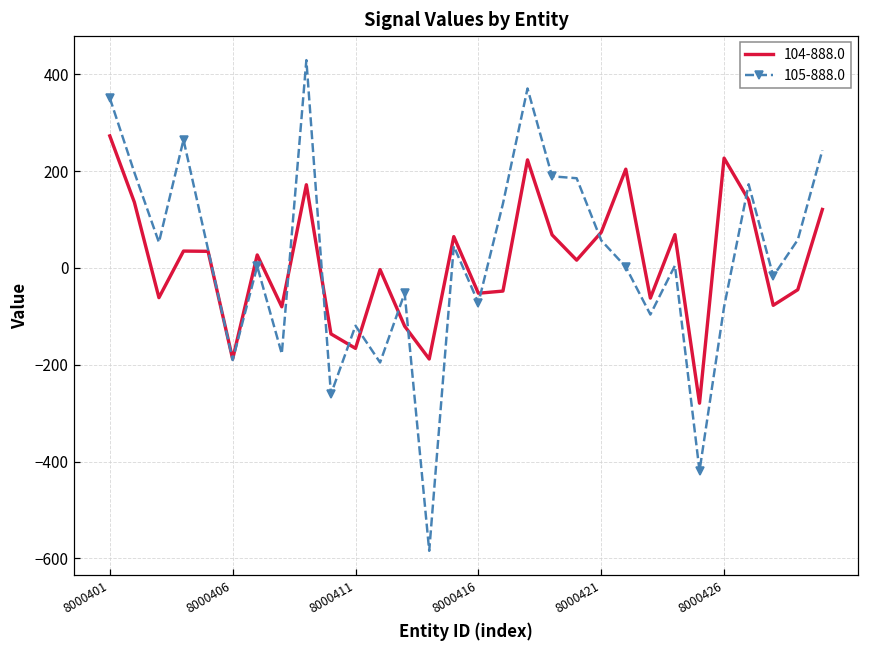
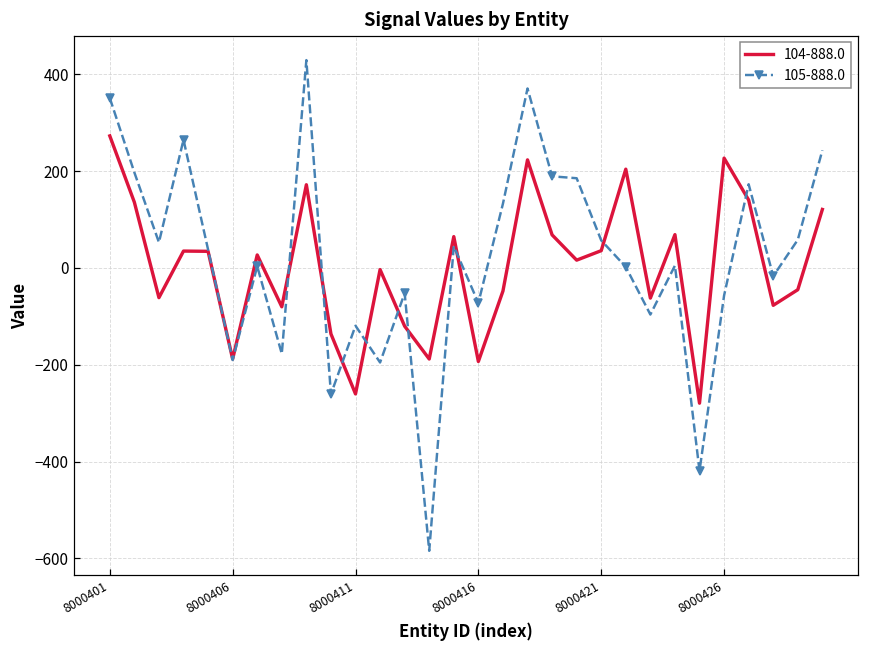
104-888.0, 8000411: -170 -> -260
104-888.0, 8000416: -50 -> -190
104-888.0, 8000421: 70 -> 40
105-888.0, 8000426: -80 -> -60
